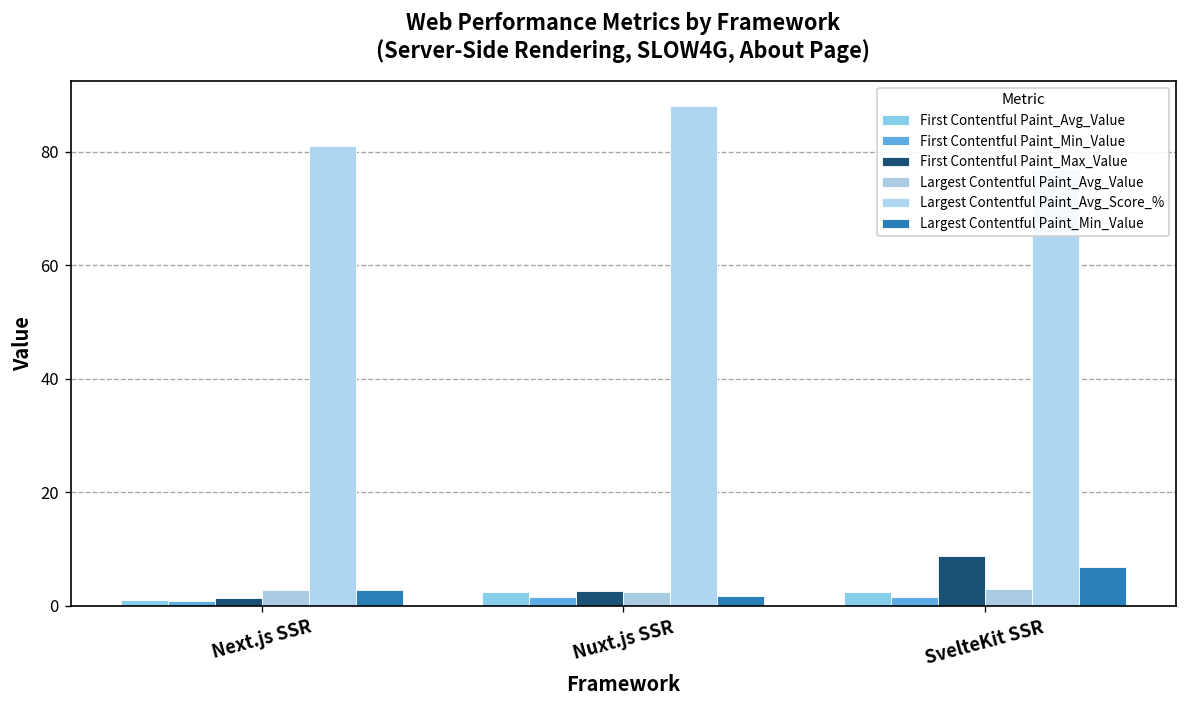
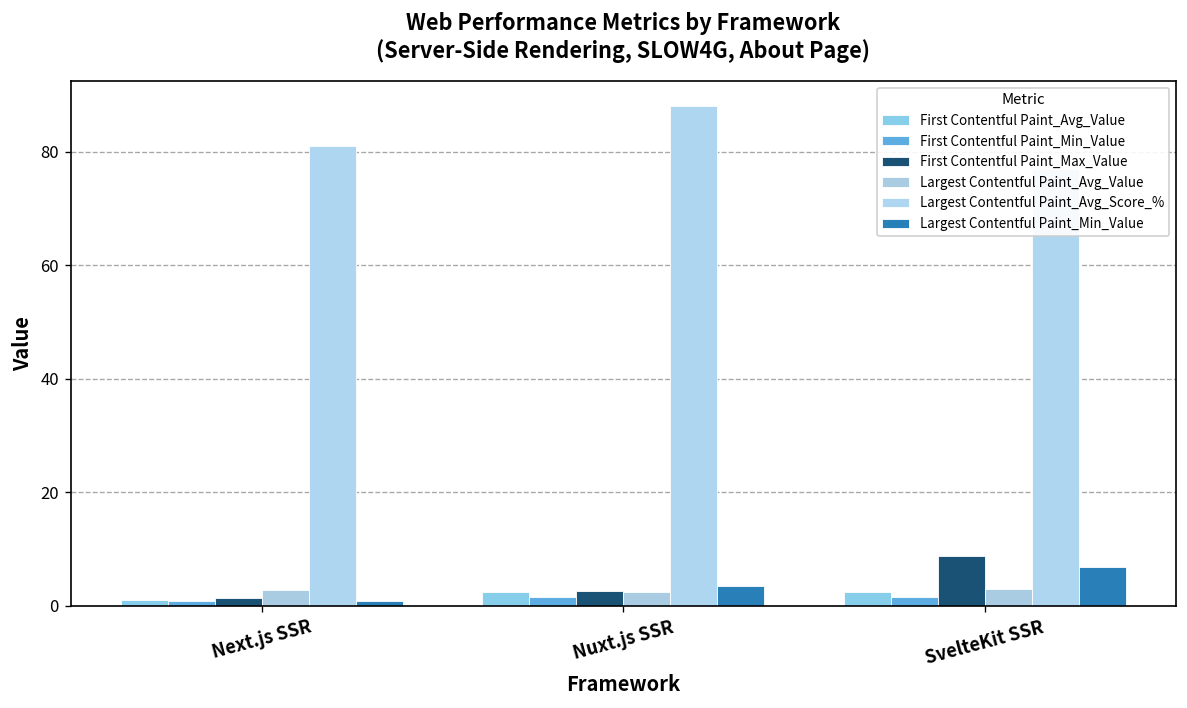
Largest Contentful Paint_Min_Value, Next.js SSR: 3 -> 1
Largest Contentful Paint_Min_Value, Nuxt.js SSR: 2 -> 4
